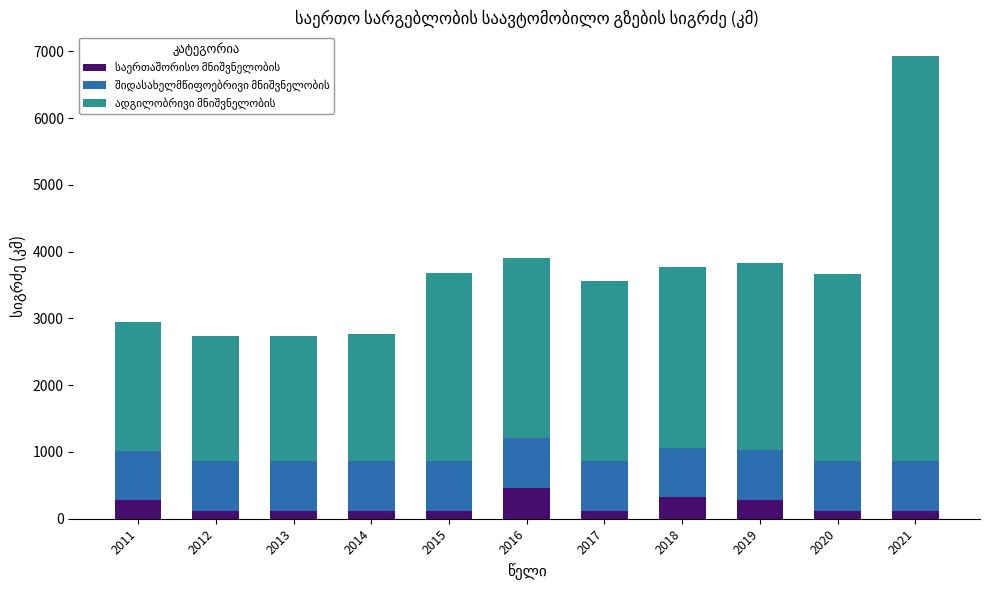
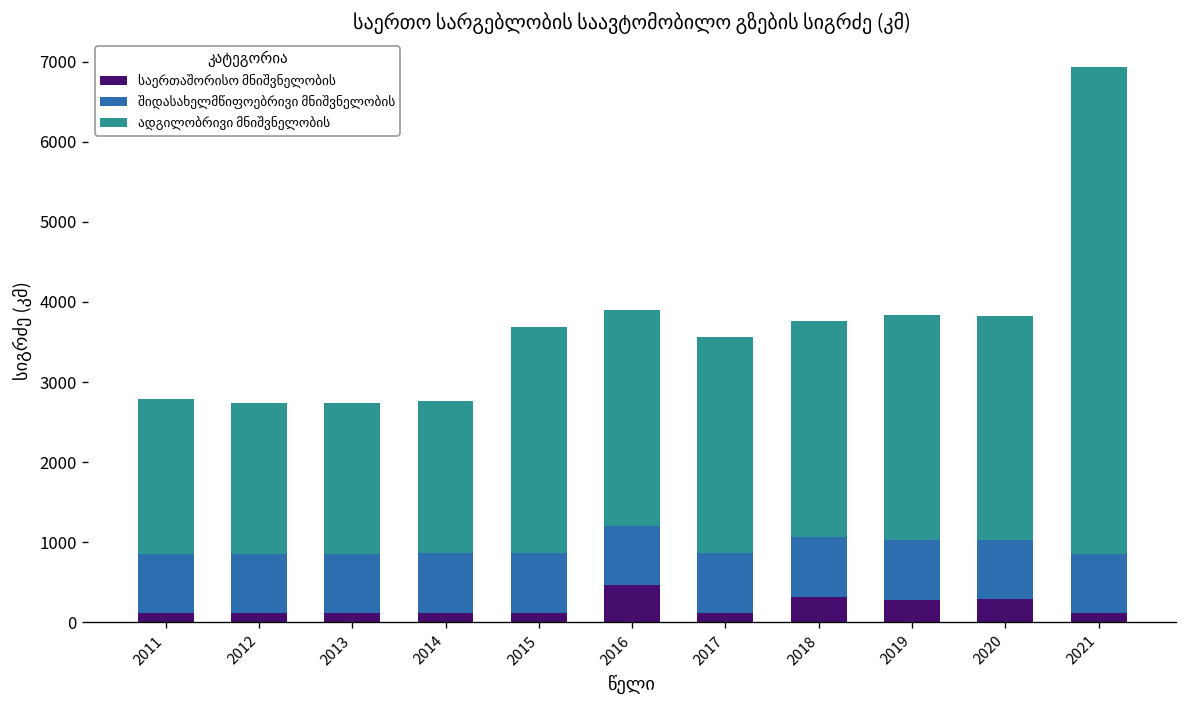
საერთაშორისო მნიშვნელობის, 2011: 300 -> 100
საერთაშორისო მნიშვნელობის, 2020: 100 -> 300
